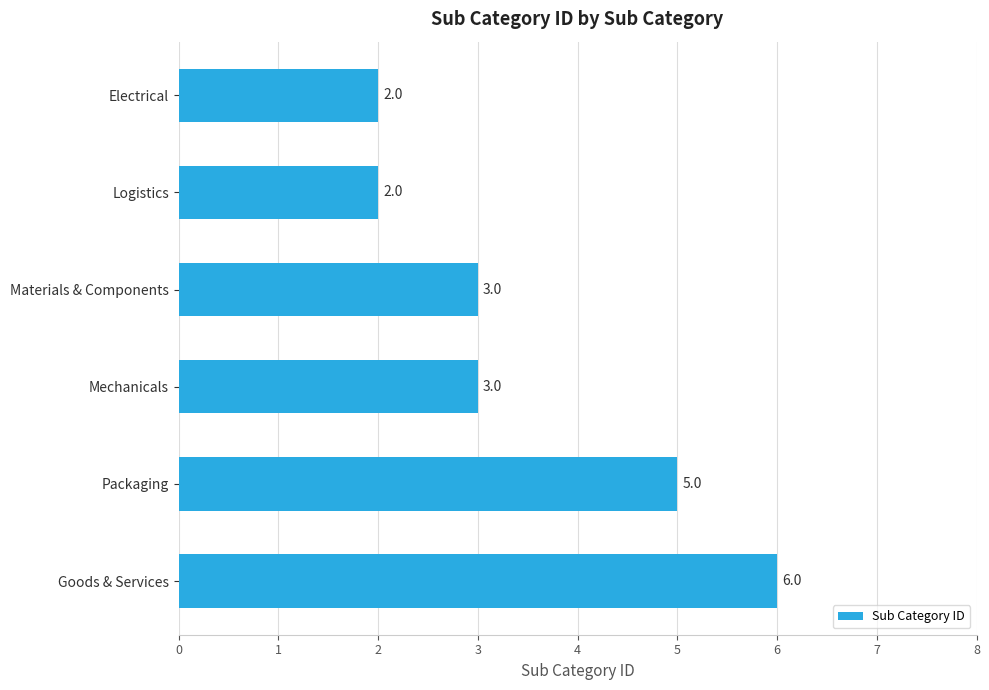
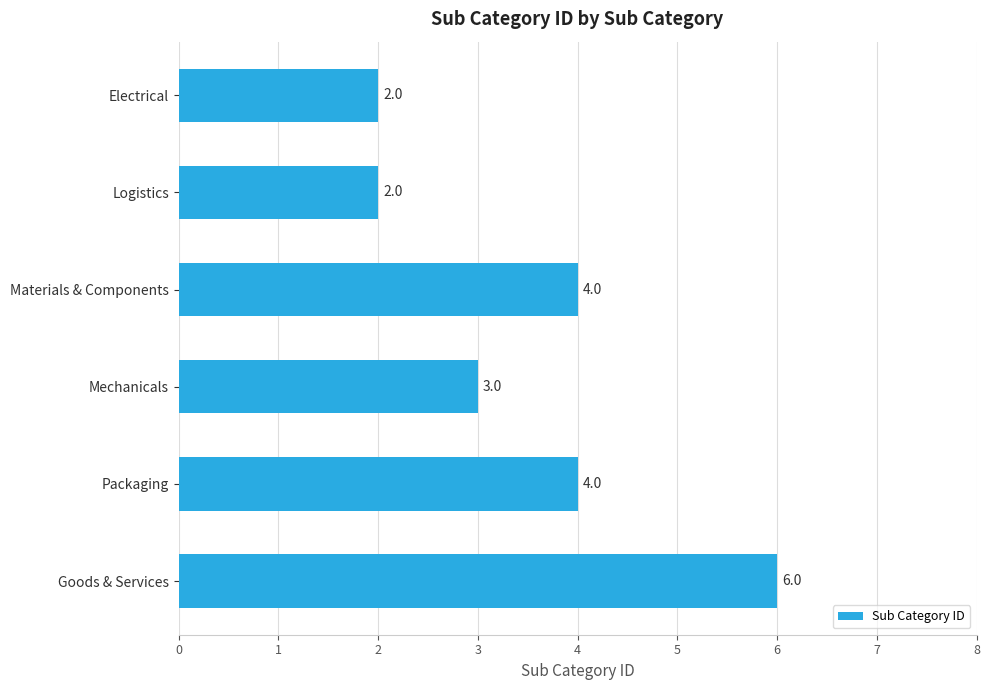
Materials & Components: 3.0 -> 4.0
Packaging: 5.0 -> 4.0
